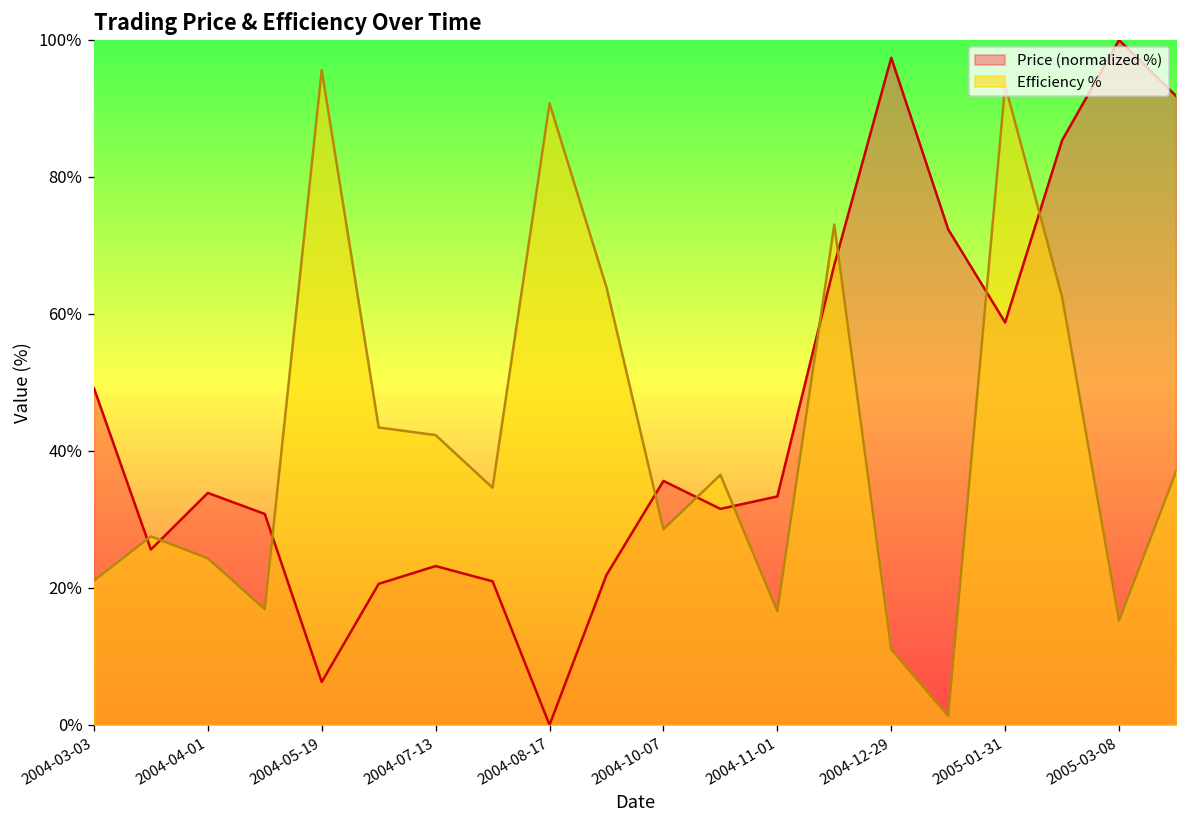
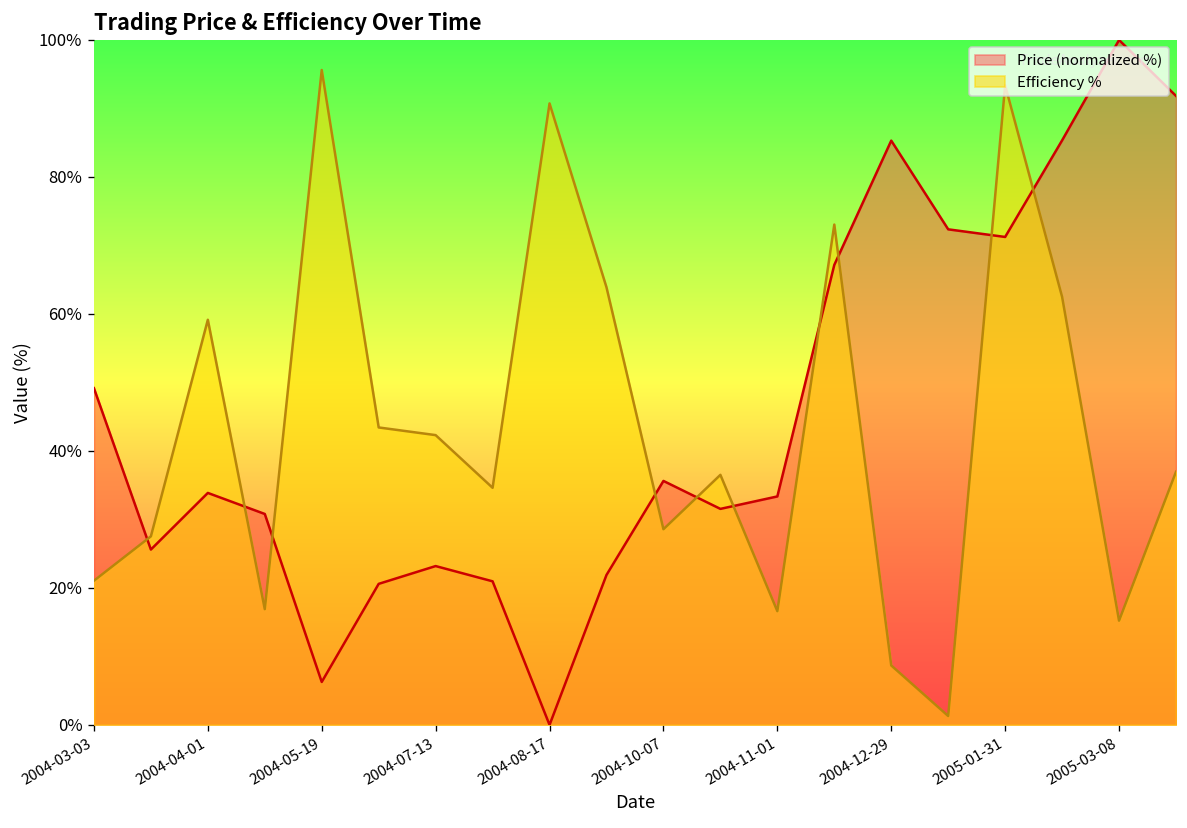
Efficiency %, 2004-04-01: 24% -> 59%
Price (normalized %), 2004-12-29: 97% -> 85%
Efficiency %, 2004-12-29: 11% -> 9%
Price (normalized %), 2005-01-31: 59% -> 71%
